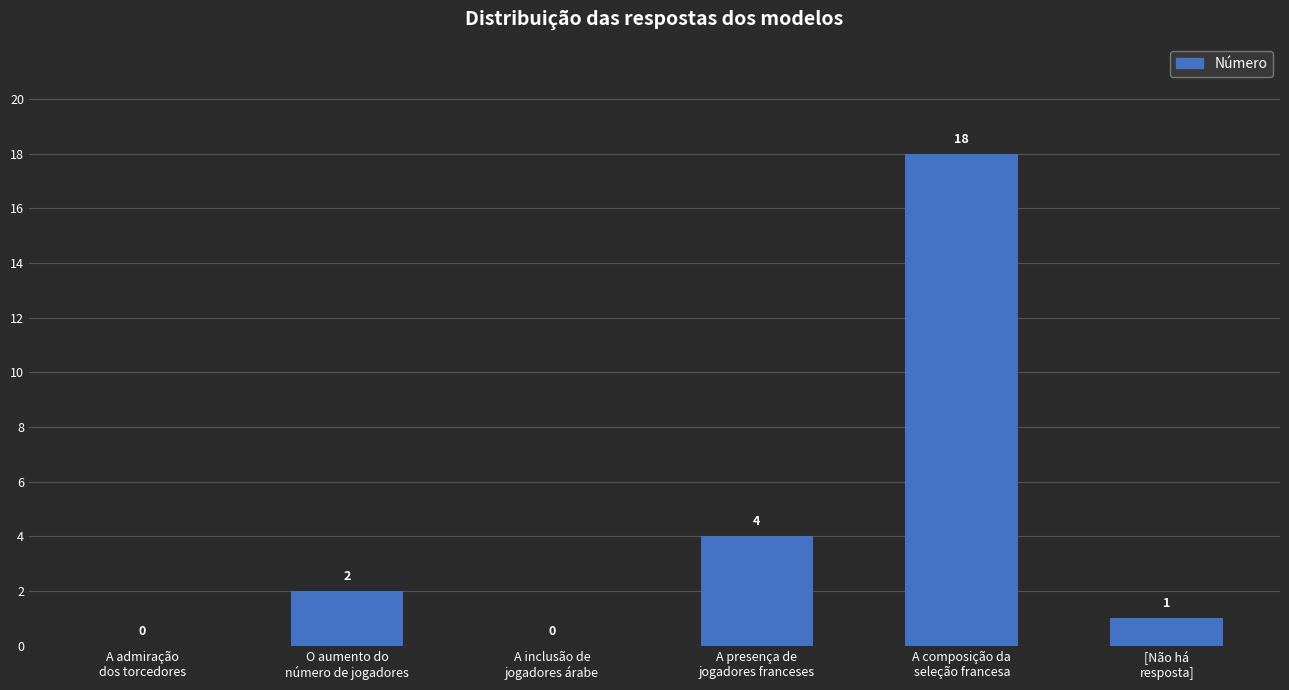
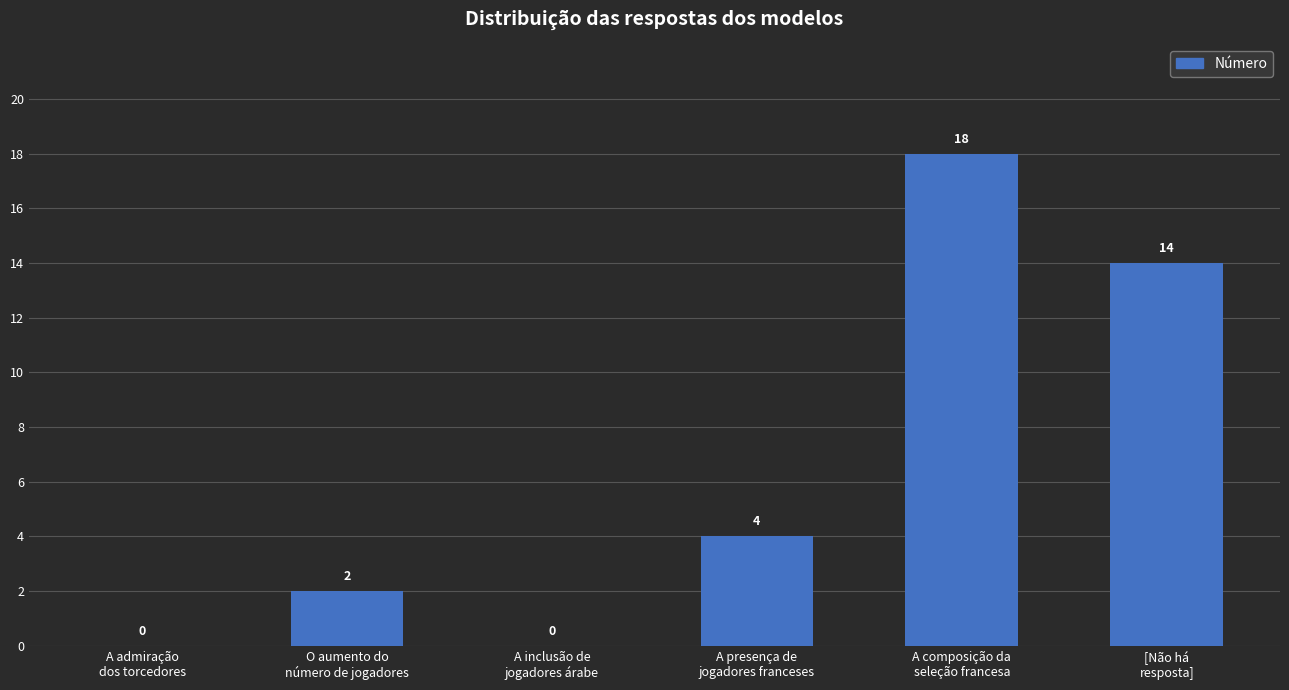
[Não há resposta]: 1 -> 14
